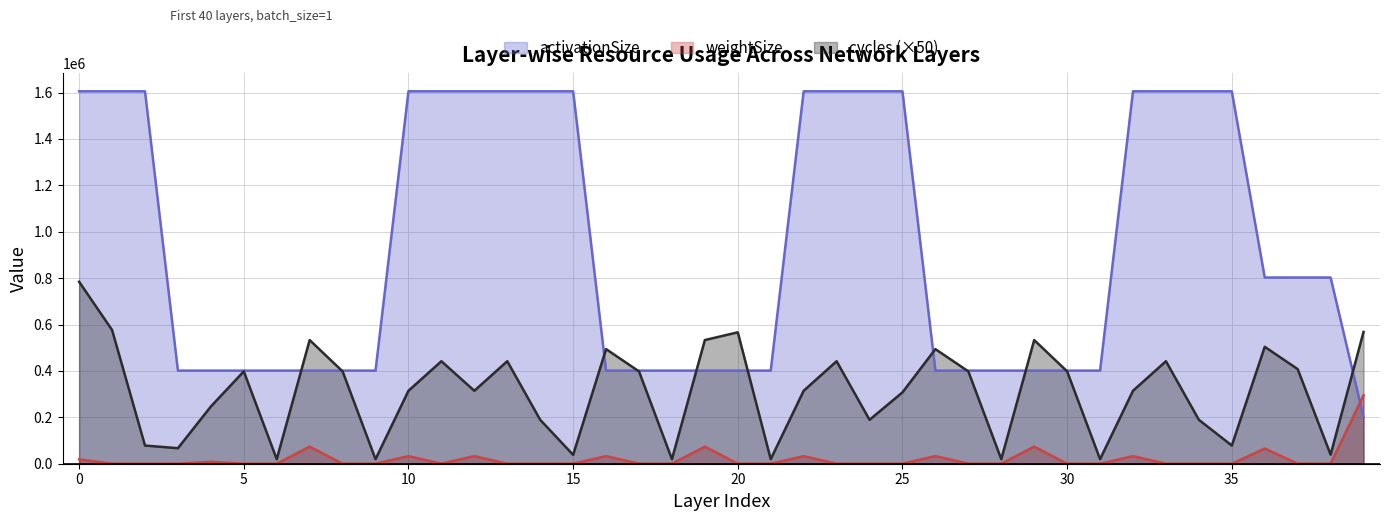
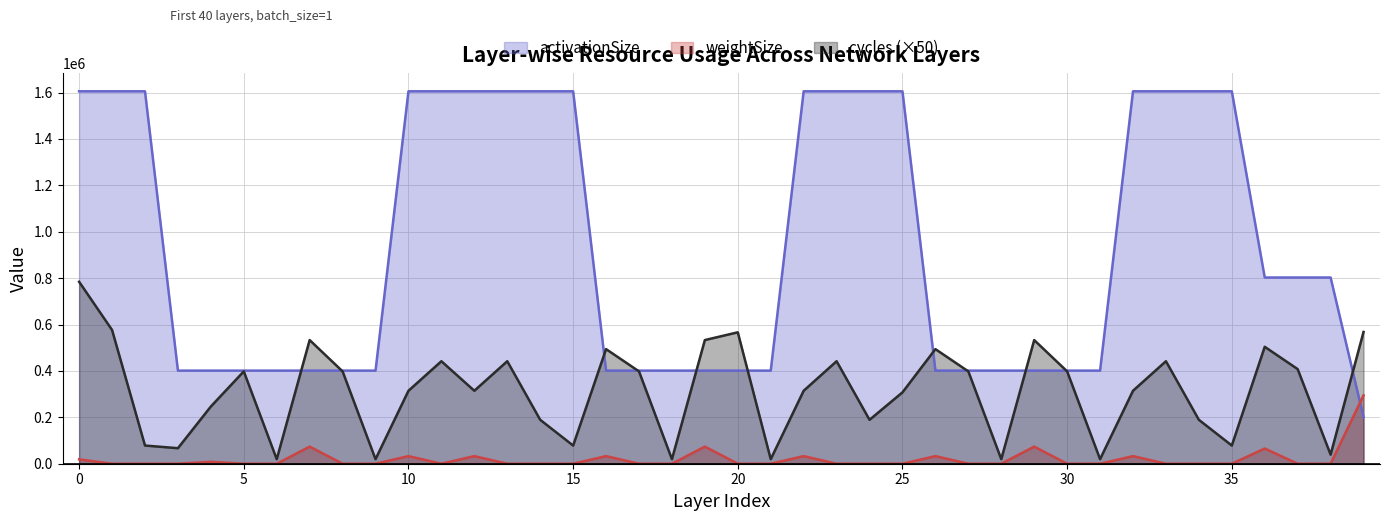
cycles (×50), 15: 40000 -> 80000
